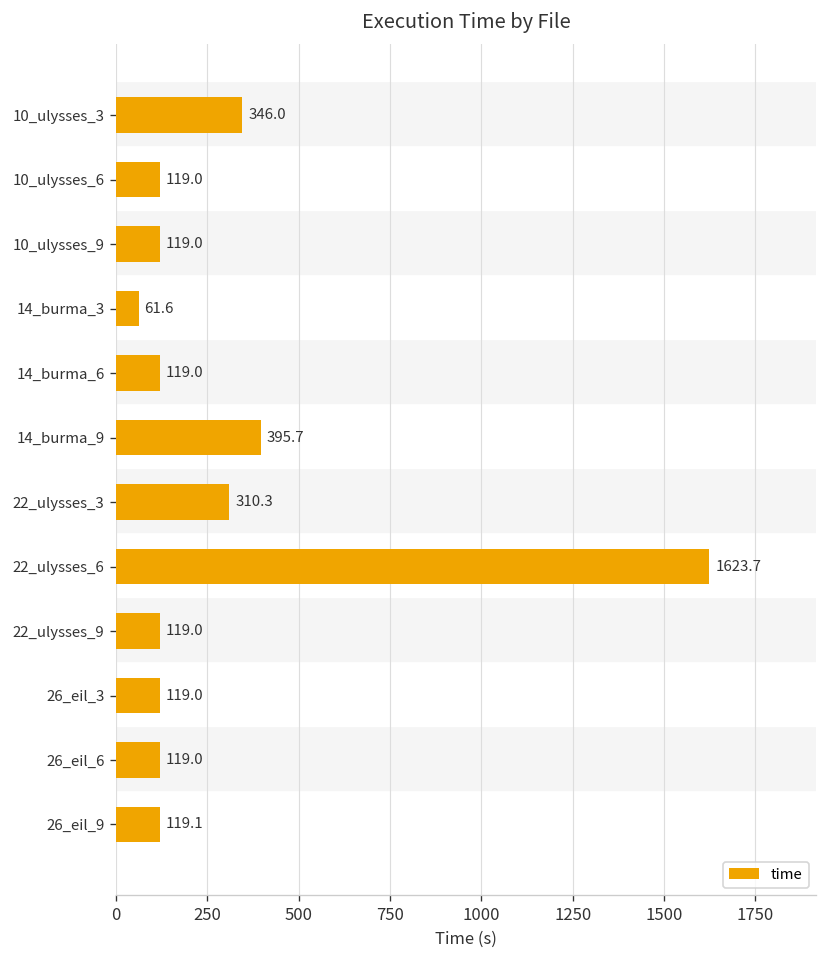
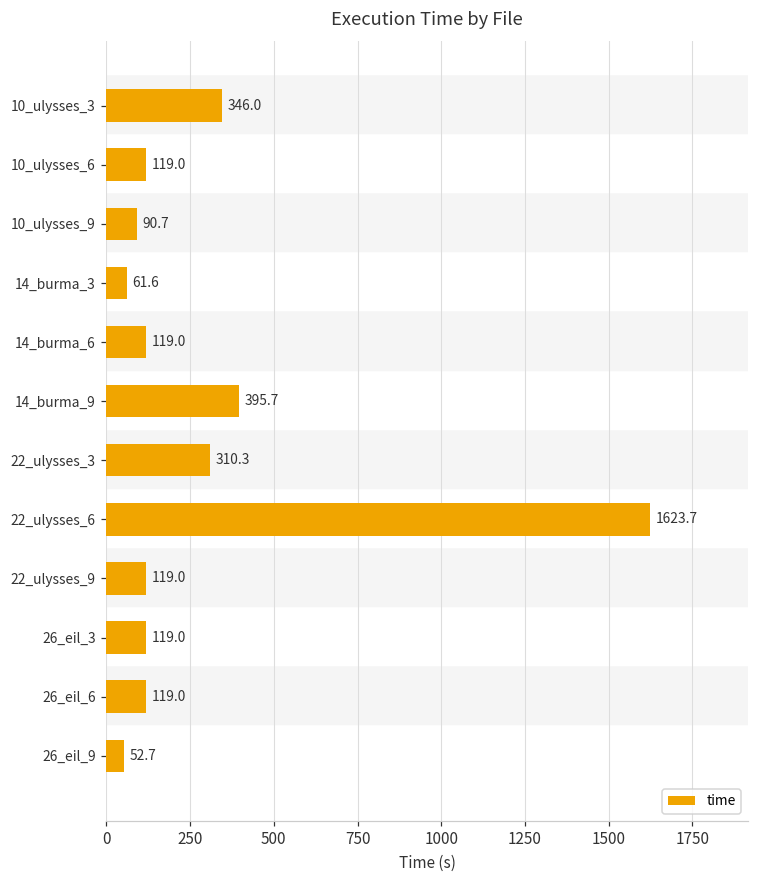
10_ulysses_9: 119.0 -> 90.7
26_eil_9: 119.1 -> 52.7
